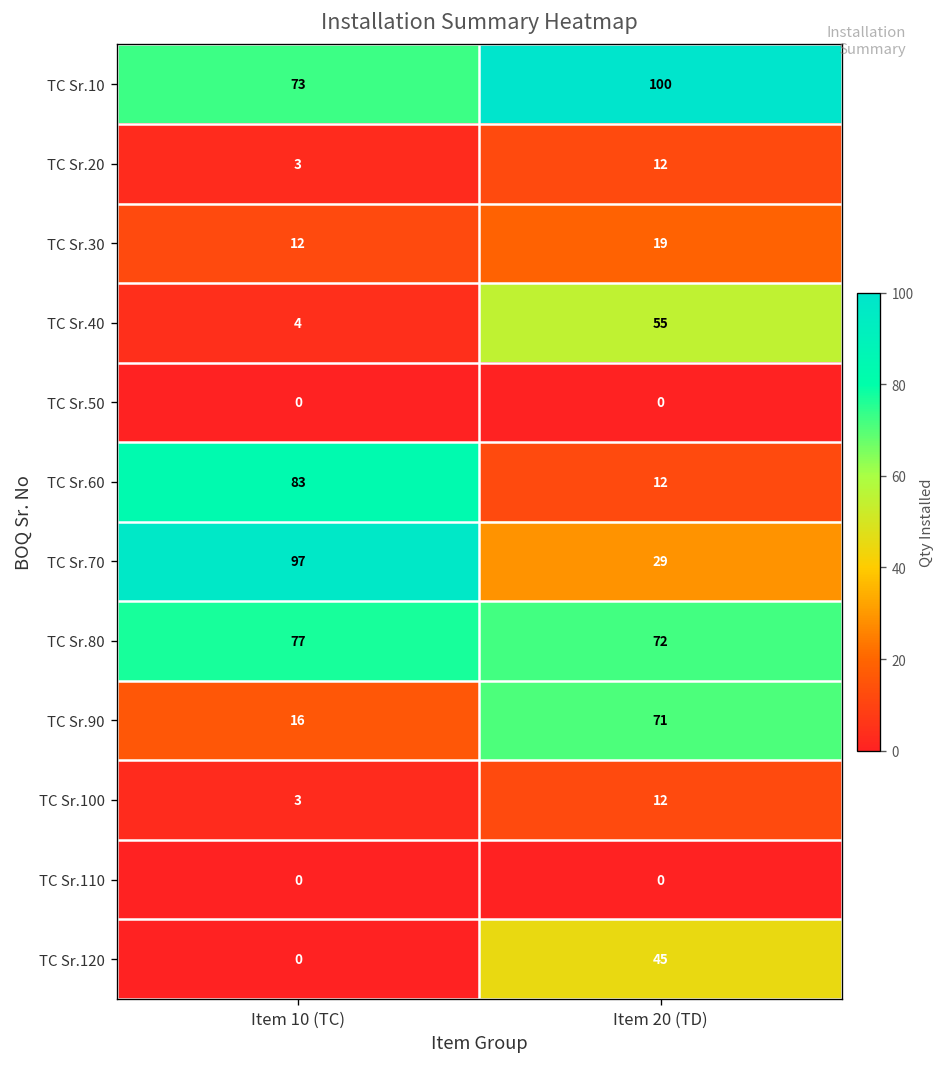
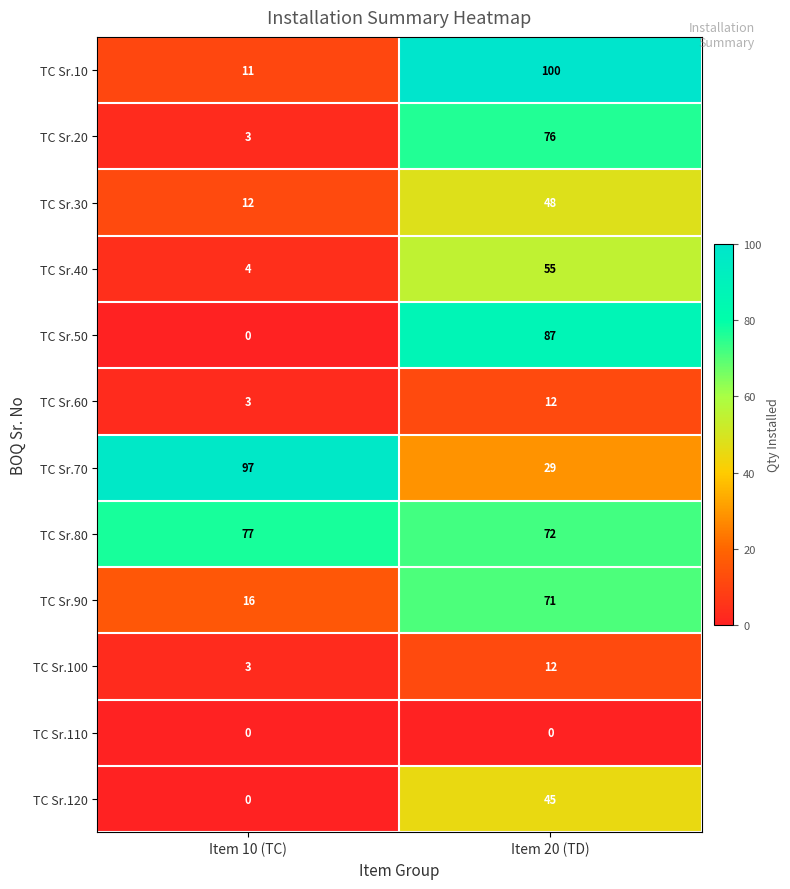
TC Sr.10, Item 10 (TC): 73 -> 11
TC Sr.20, Item 20 (TD): 12 -> 76
TC Sr.30, Item 20 (TD): 19 -> 48
TC Sr.50, Item 20 (TD): 0 -> 87
TC Sr.60, Item 10 (TC): 83 -> 3
